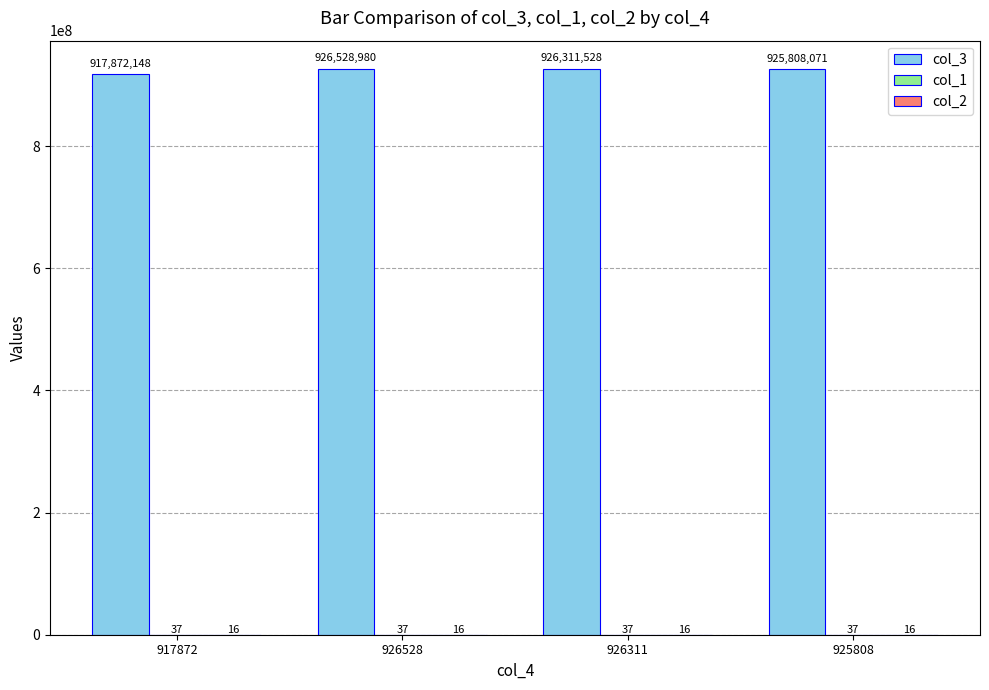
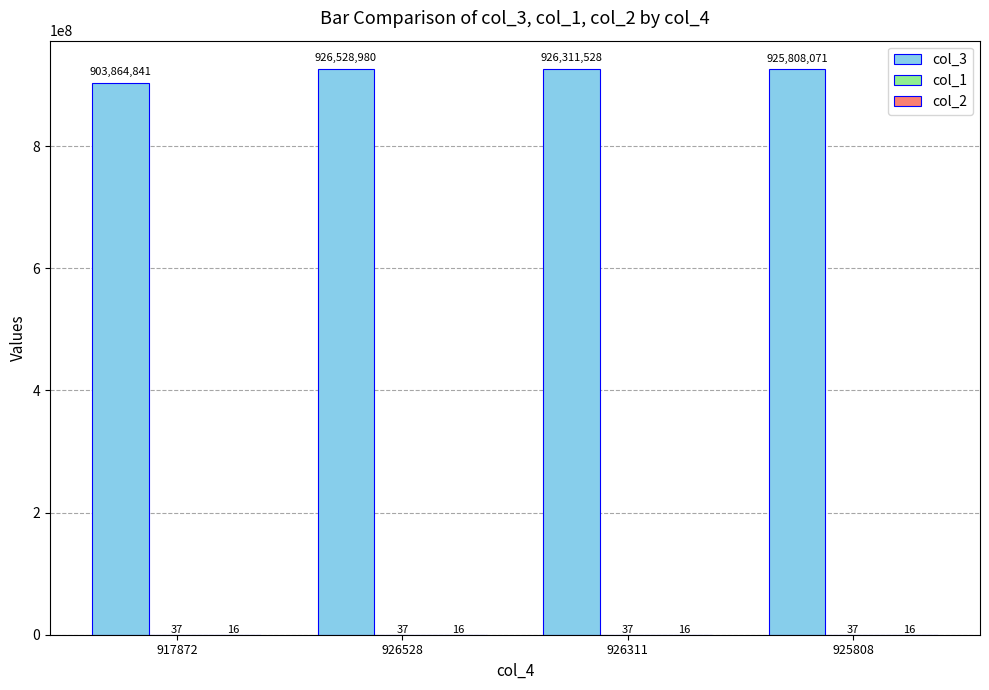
col_3, 917872: 917,872,148 -> 903,864,841
